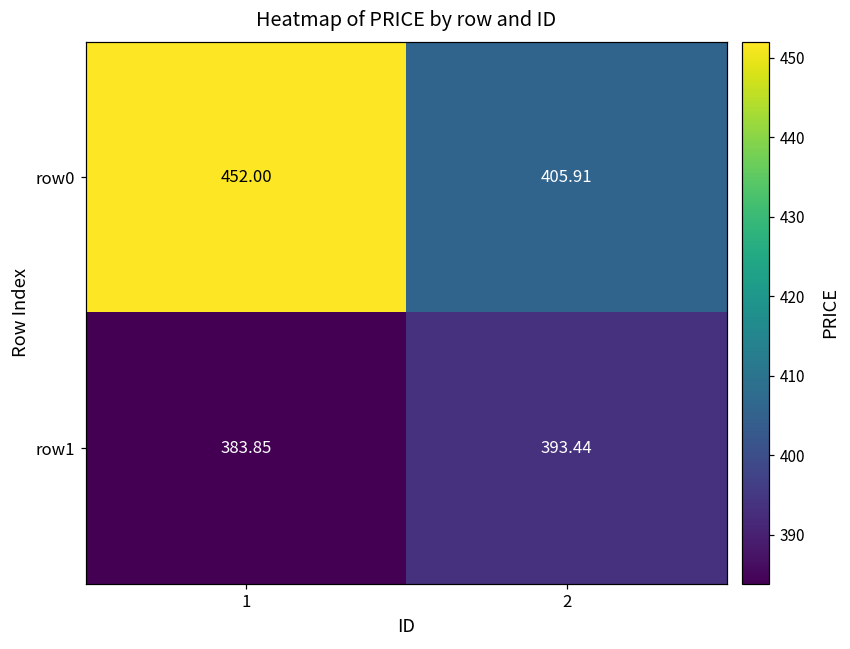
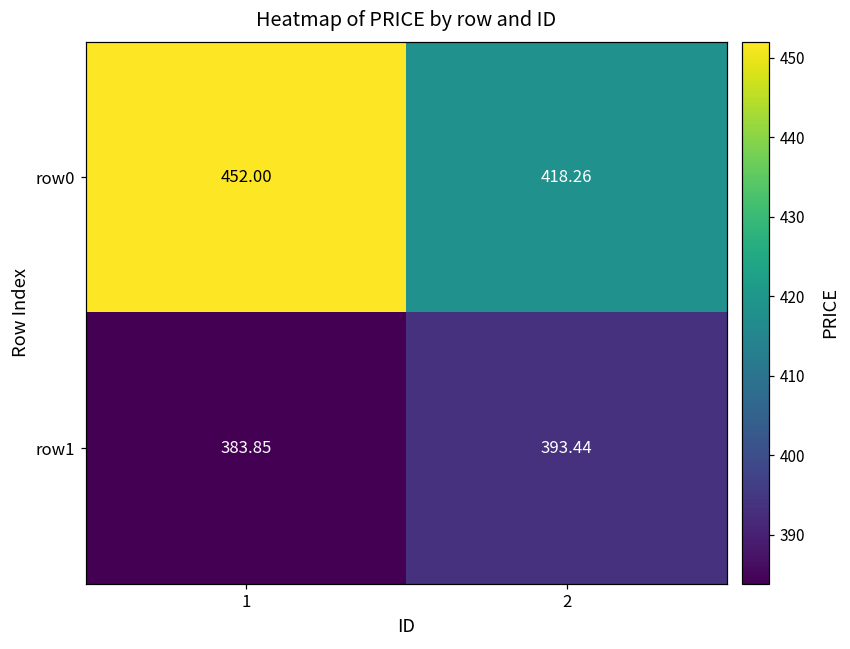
row0, 2: 405.91 -> 418.26
